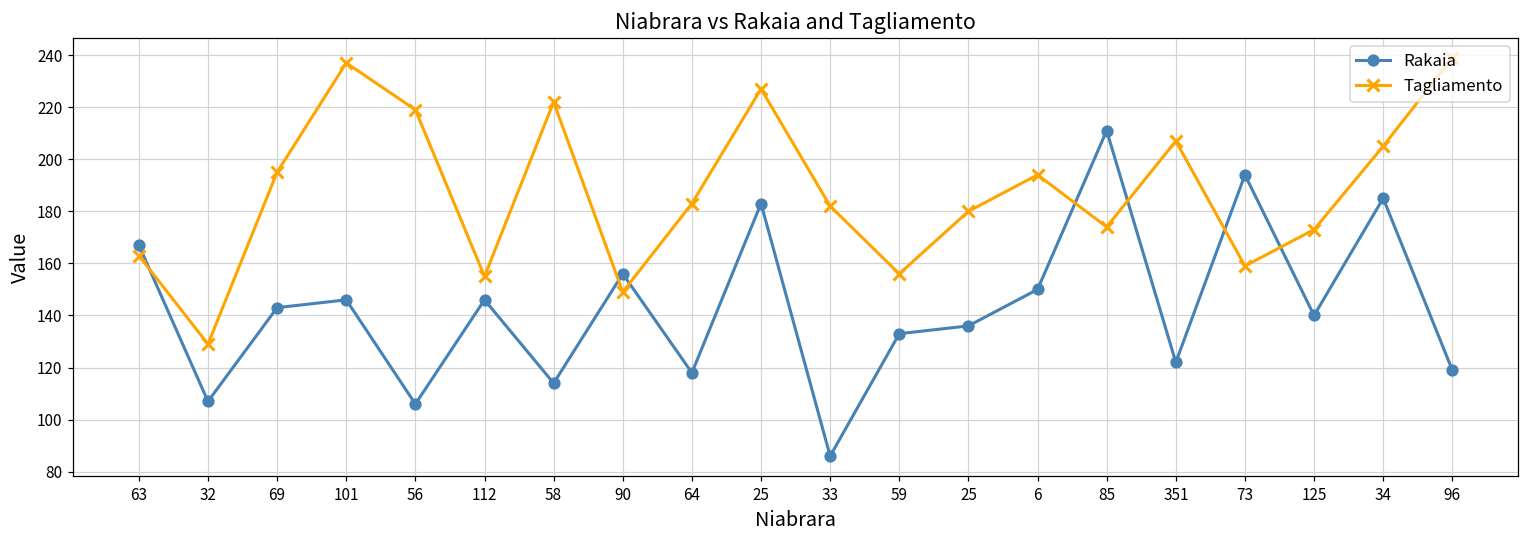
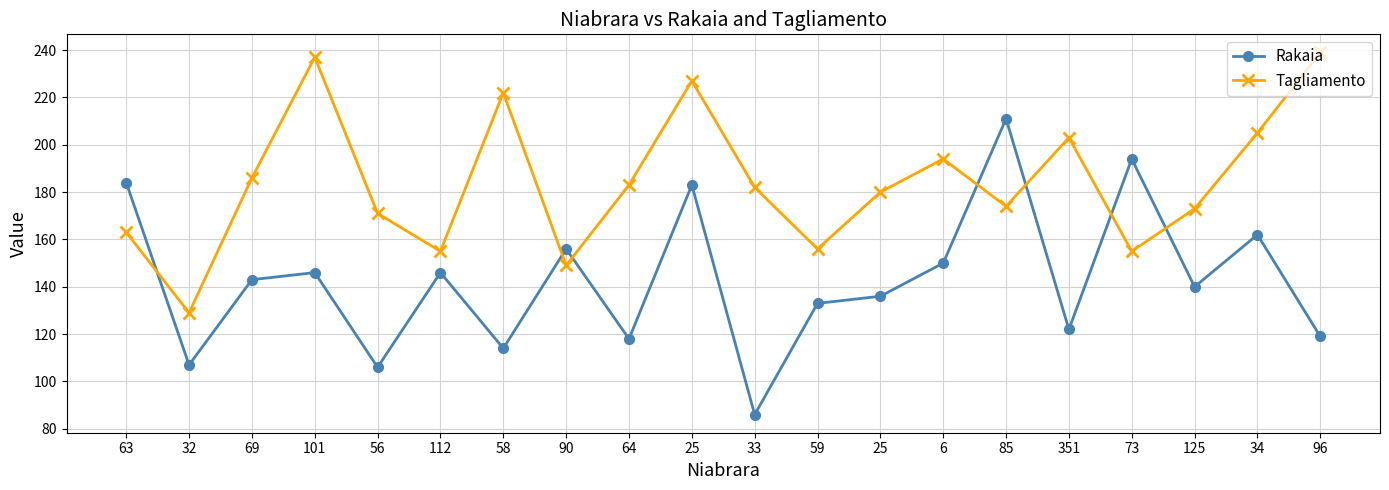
Rakaia, 63: 167 -> 184
Tagliamento, 69: 195 -> 186
Tagliamento, 56: 219 -> 171
Tagliamento, 351: 207 -> 203
Tagliamento, 73: 159 -> 155
Rakaia, 34: 185 -> 162
